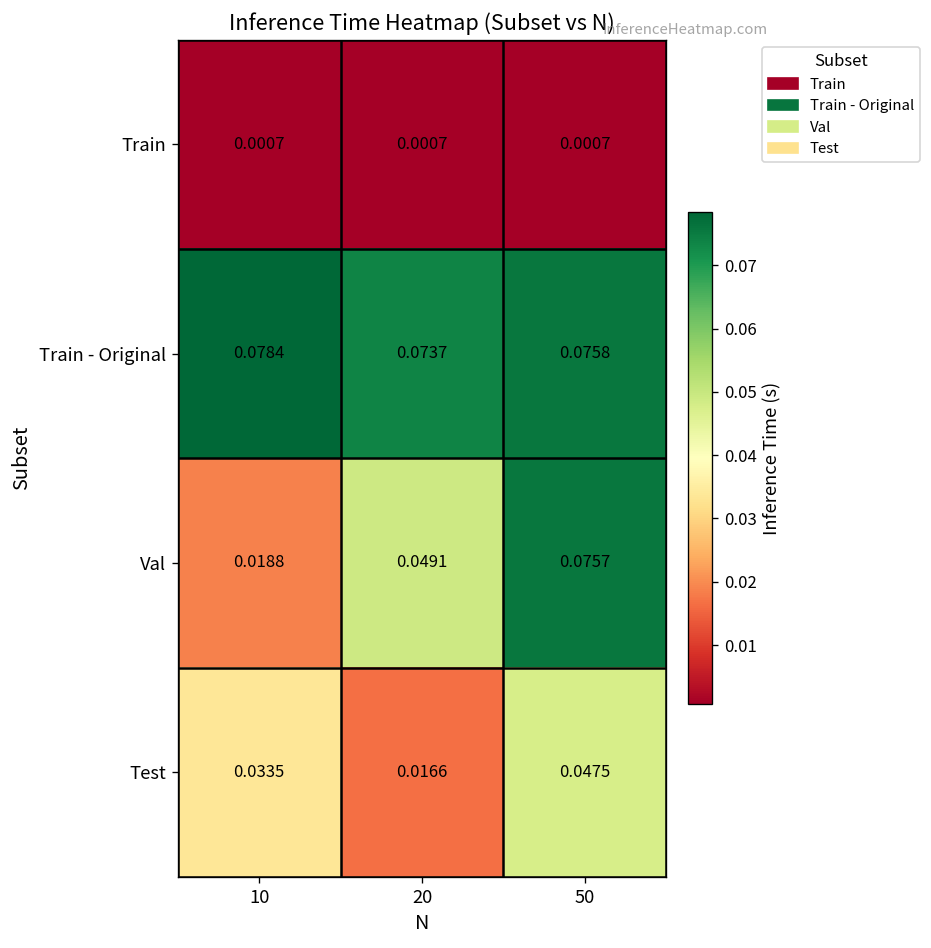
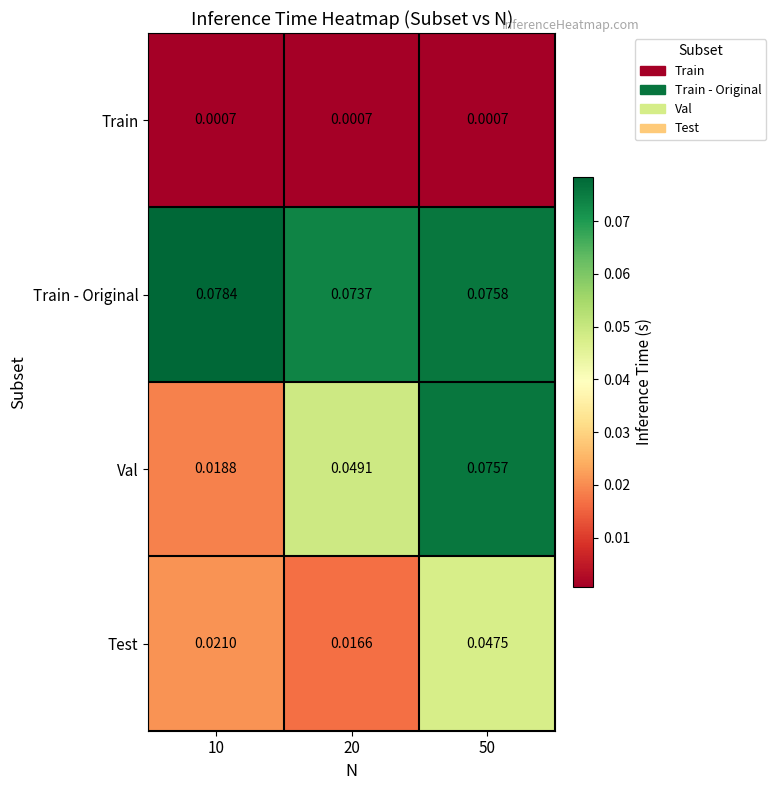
Test, 10: 0.0335 -> 0.0210
